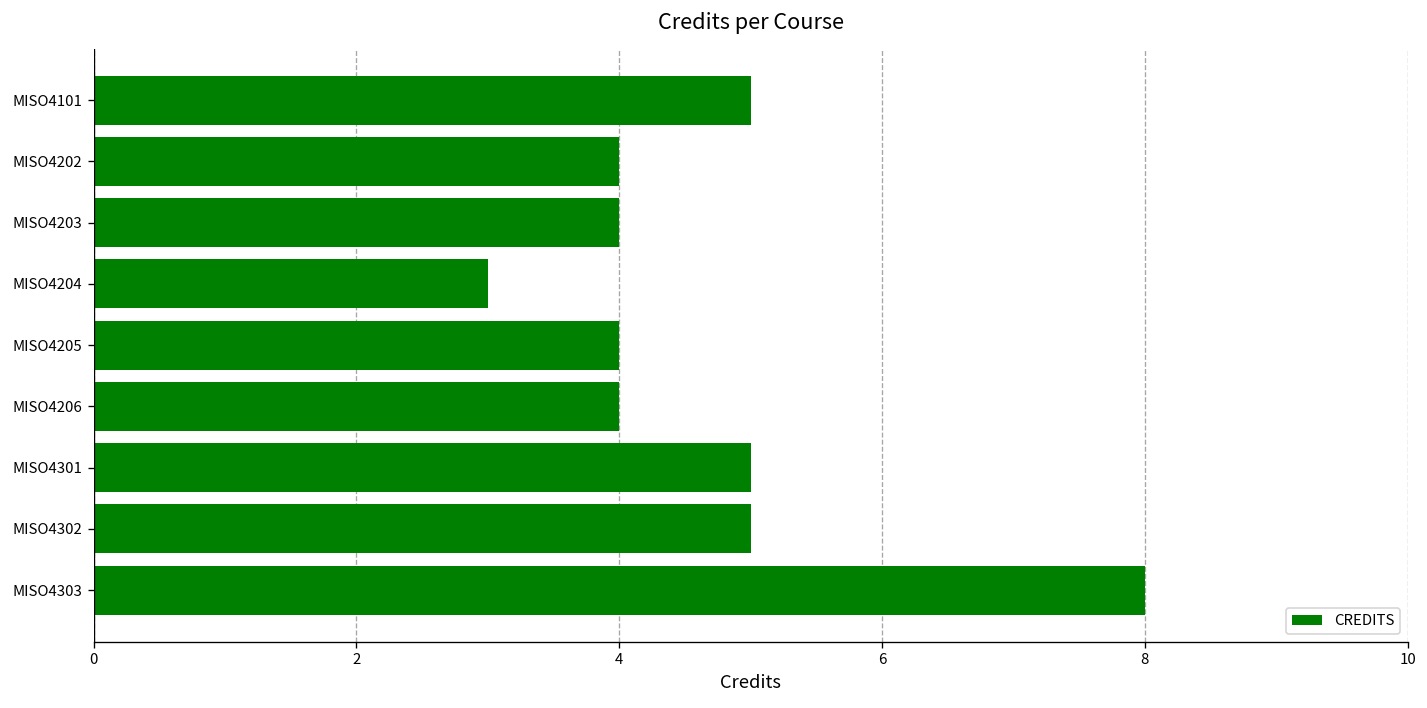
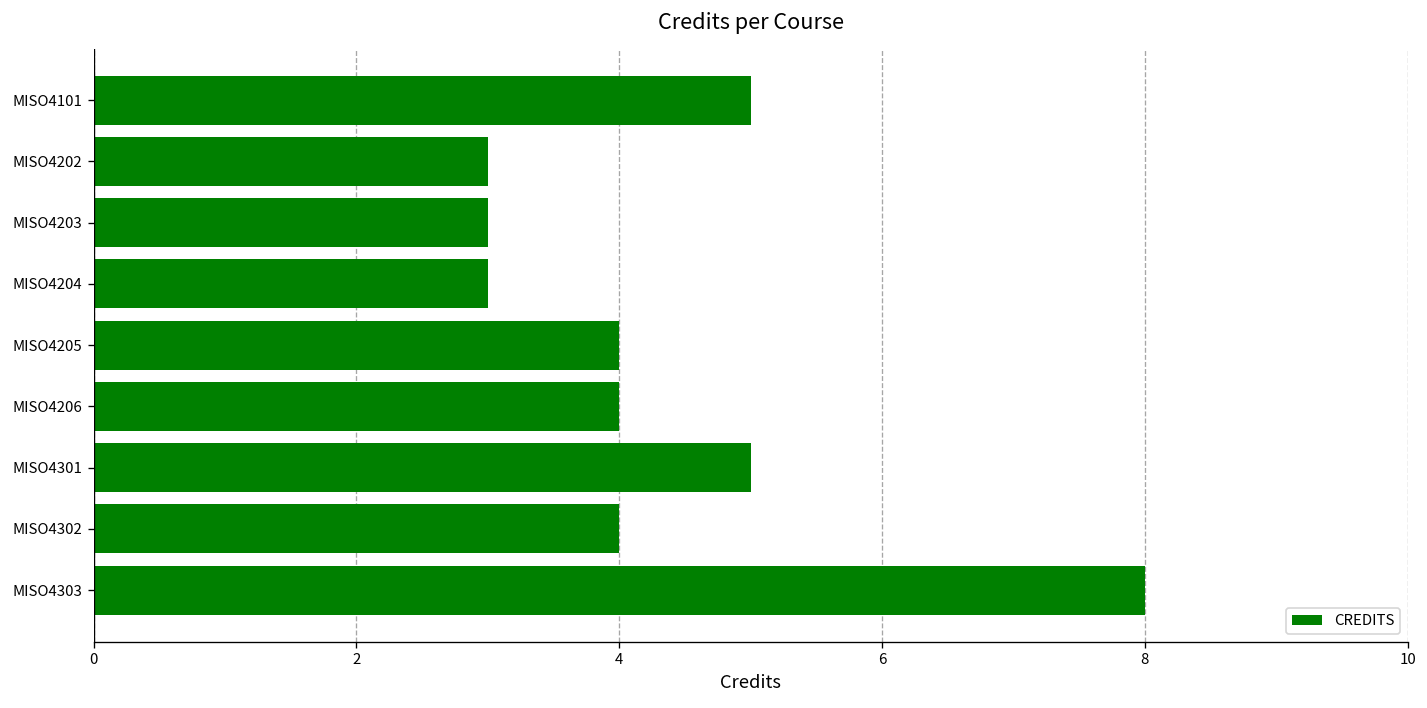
MISO4202: 4 -> 3
MISO4203: 4 -> 3
MISO4302: 5 -> 4
